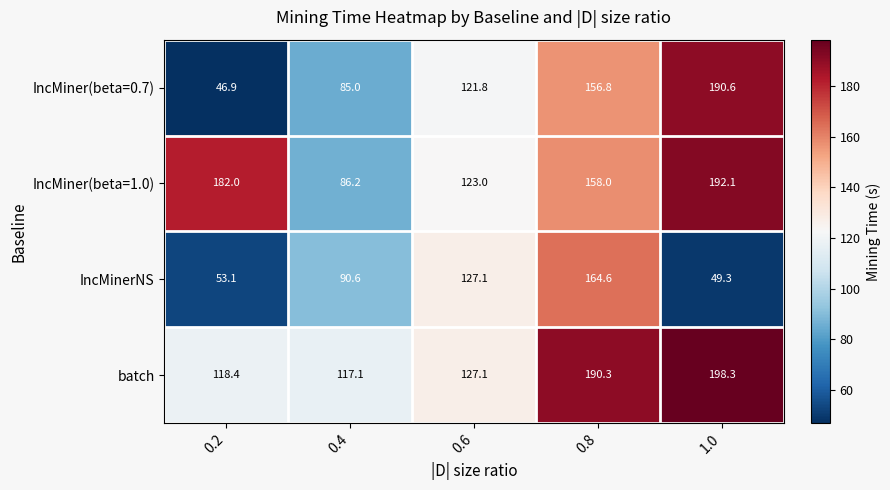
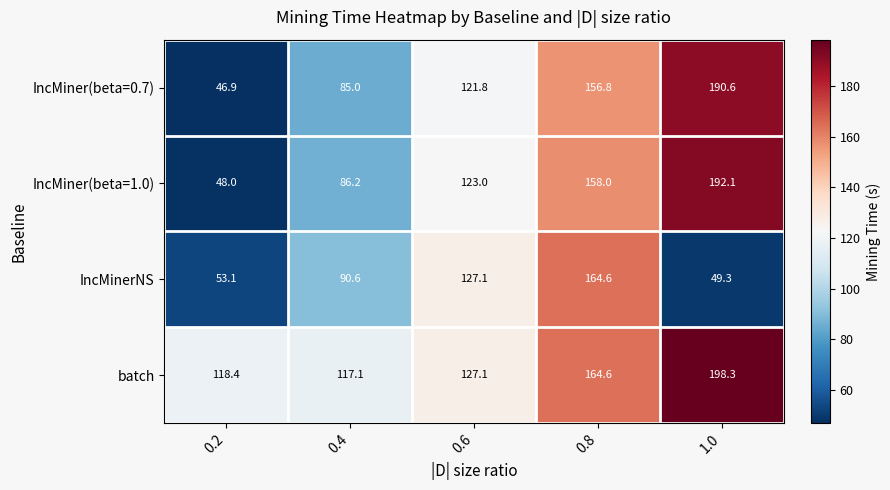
IncMiner(beta=1.0), 0.2: 182.0 -> 48.0
batch, 0.8: 190.3 -> 164.6
